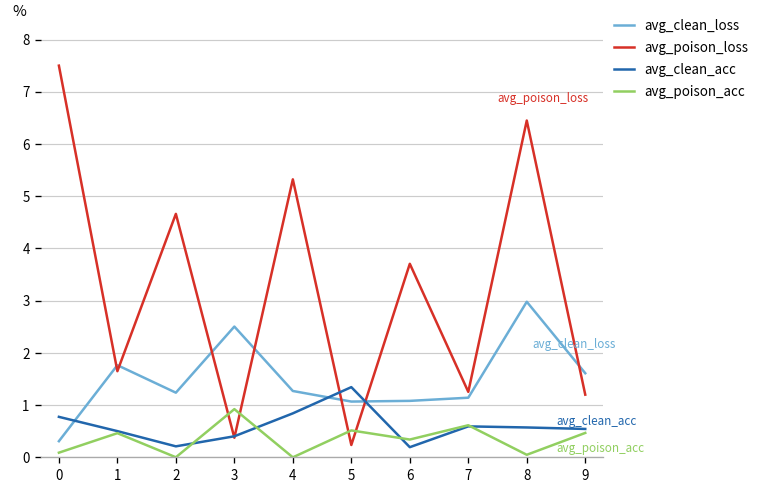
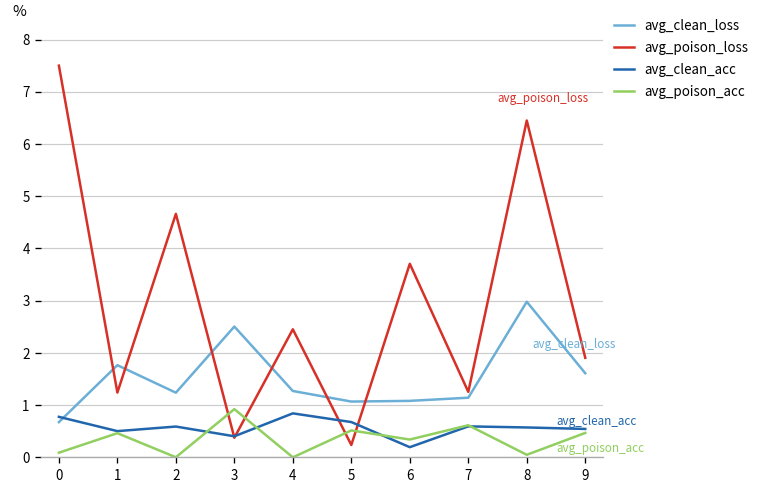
avg_clean_loss, 0: 0.3 -> 0.7
avg_poison_loss, 1: 1.6 -> 1.2
avg_clean_acc, 2: 0.2 -> 0.6
avg_poison_loss, 4: 5.3 -> 2.5
avg_clean_acc, 5: 1.3 -> 0.7
avg_poison_loss, 9: 1.2 -> 1.9
